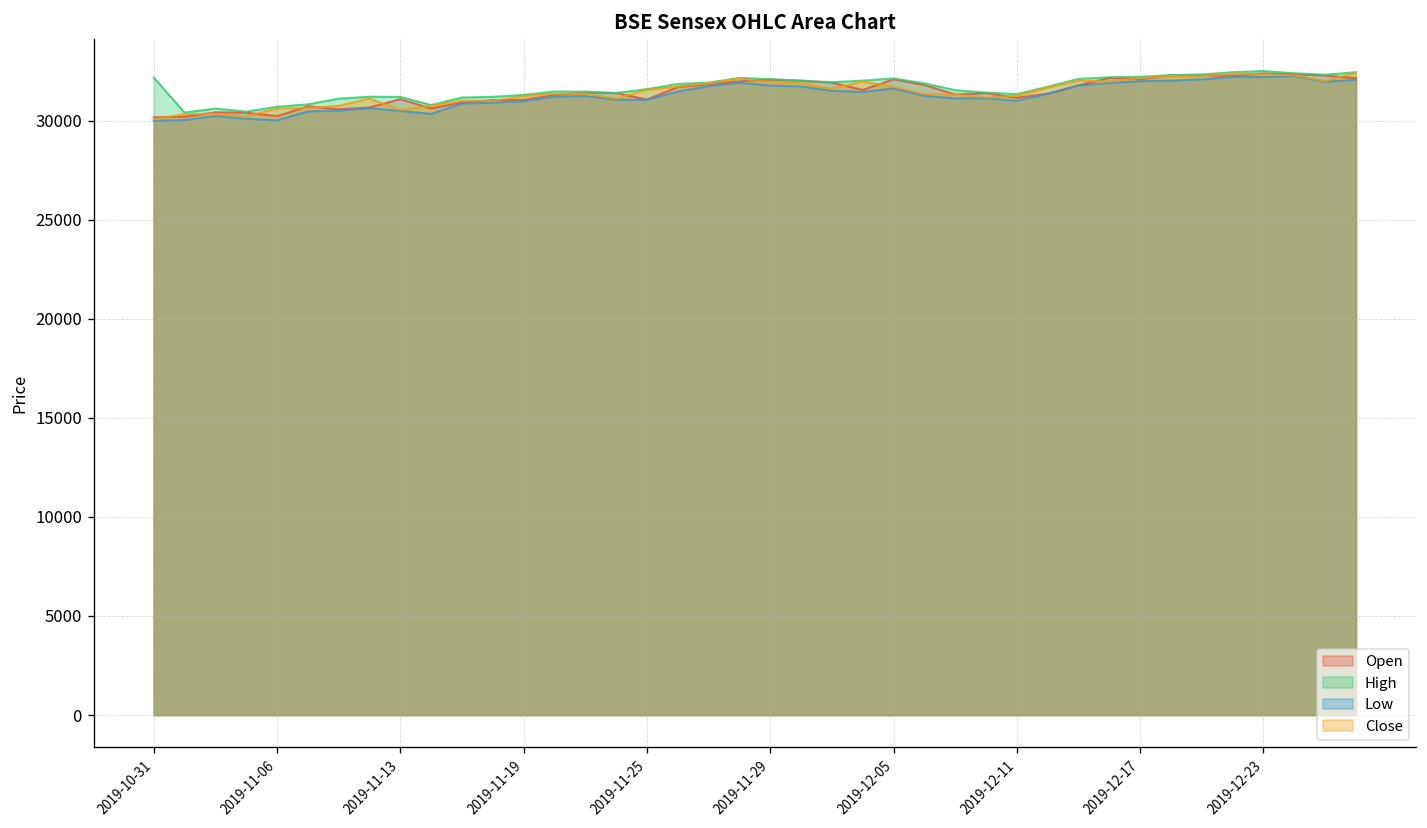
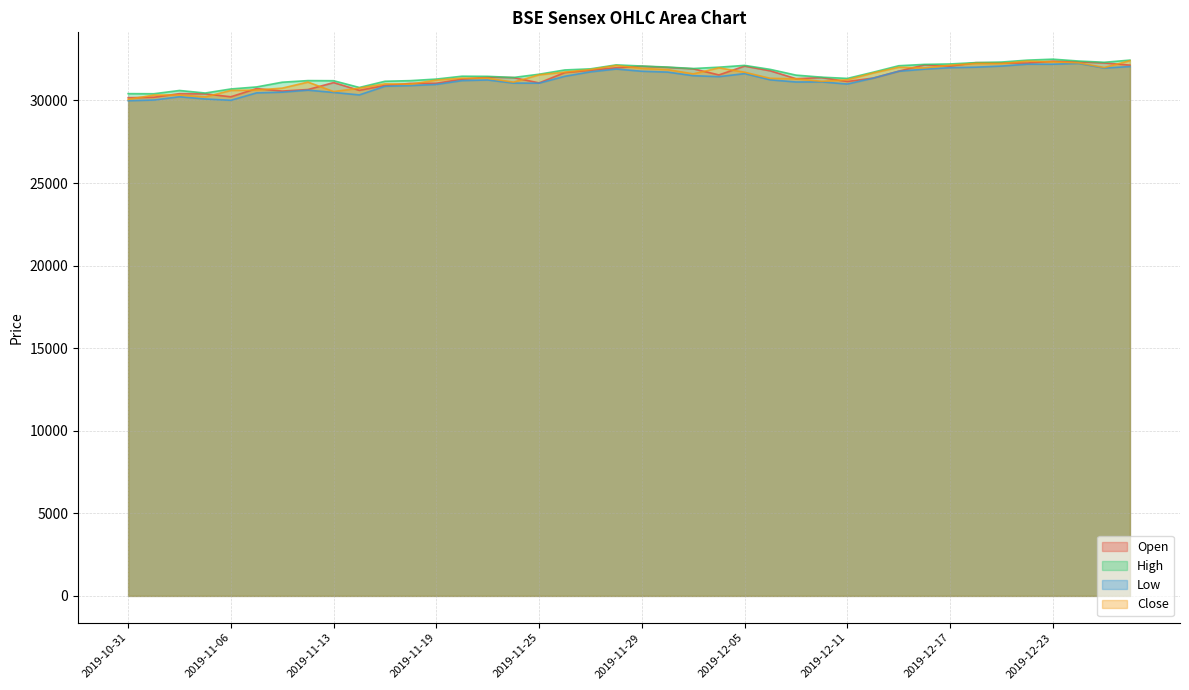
High, 2019-10-31: 32200 -> 30400
